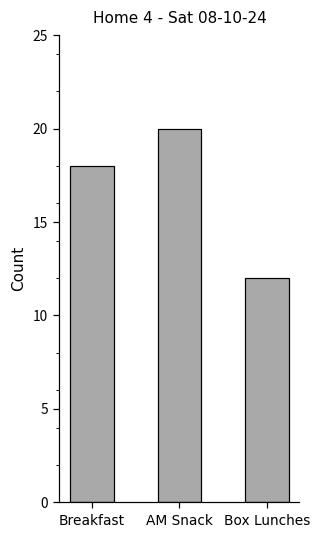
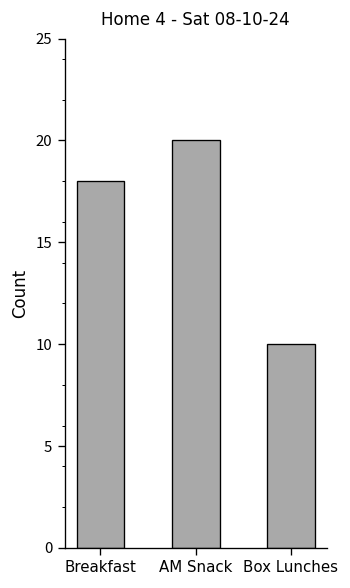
Box Lunches: 12 -> 10
